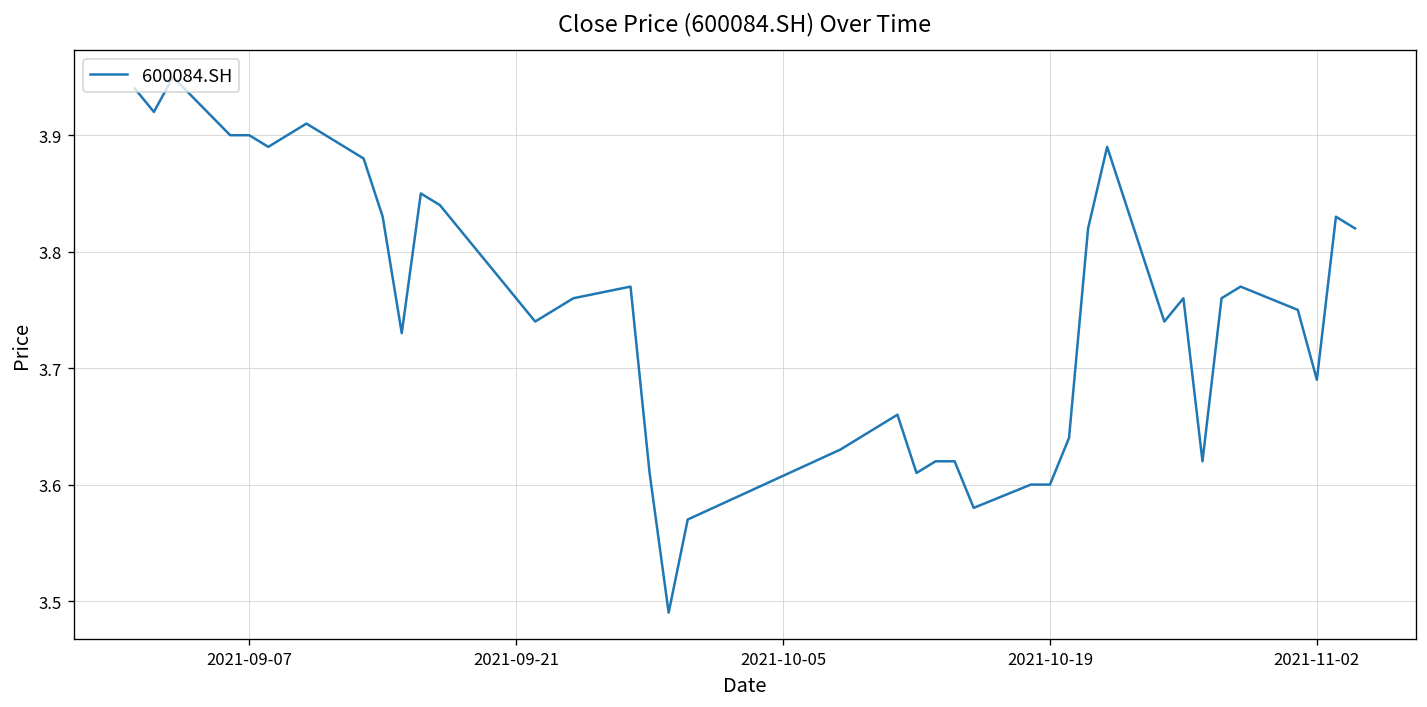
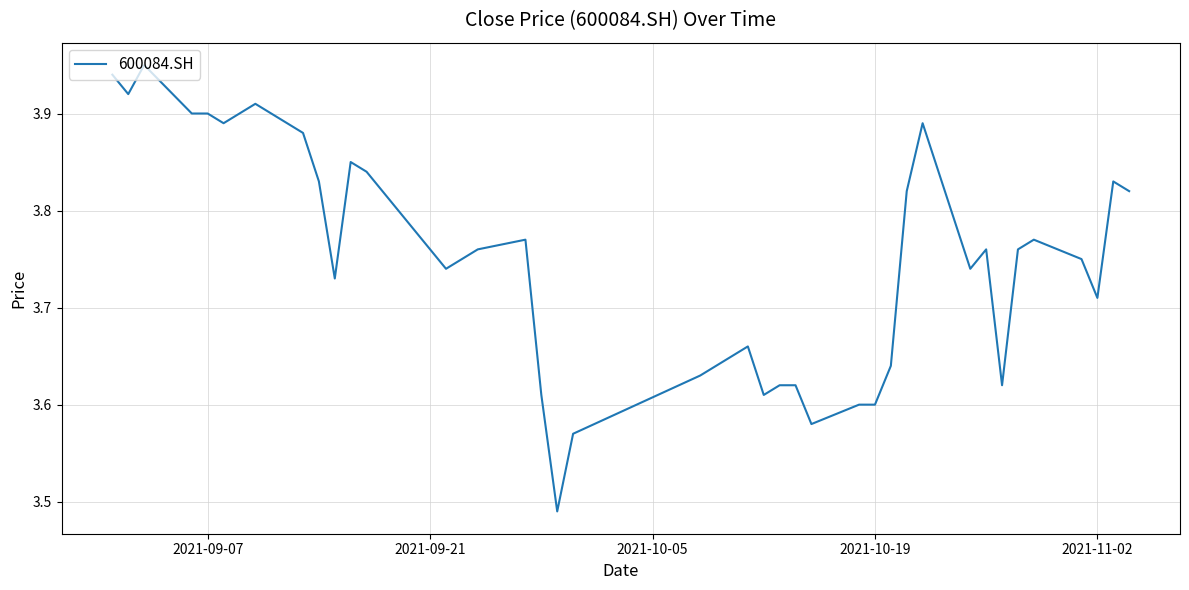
2021-11-02: 3.69 -> 3.71
